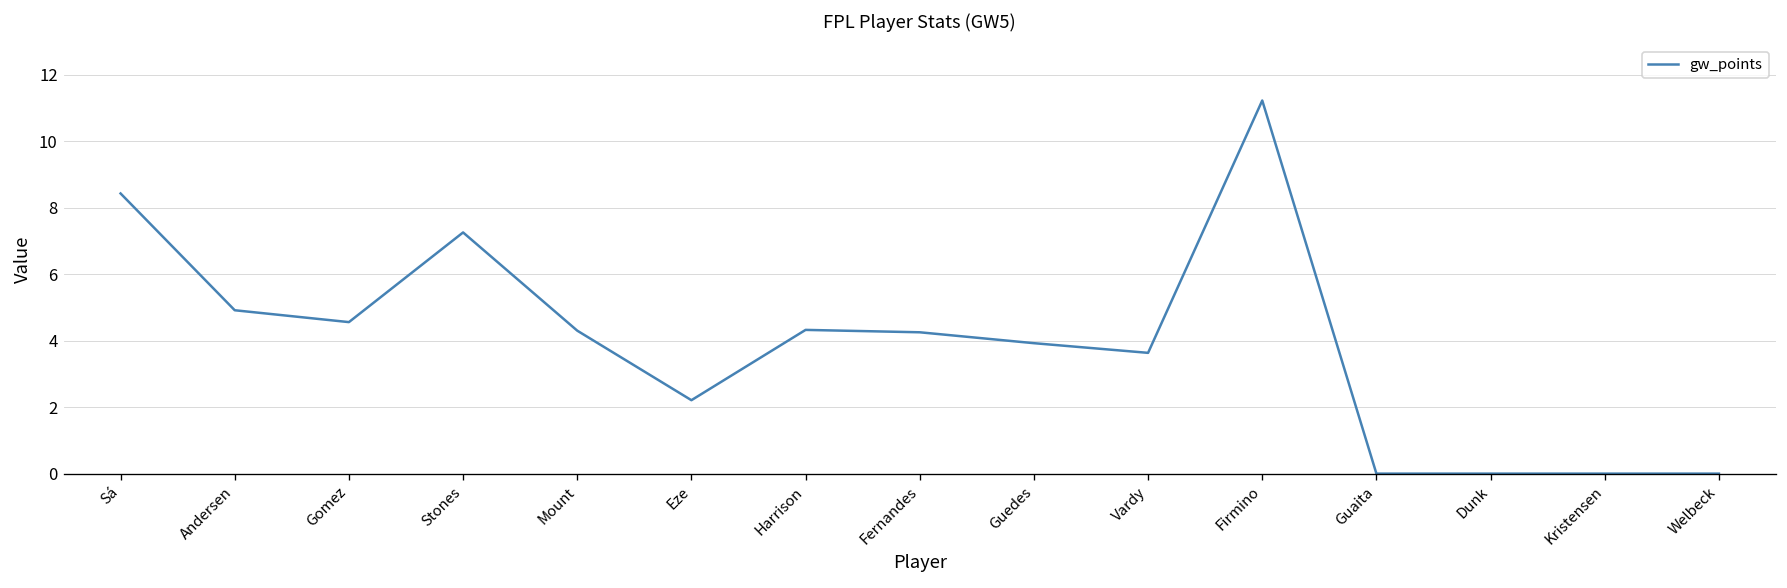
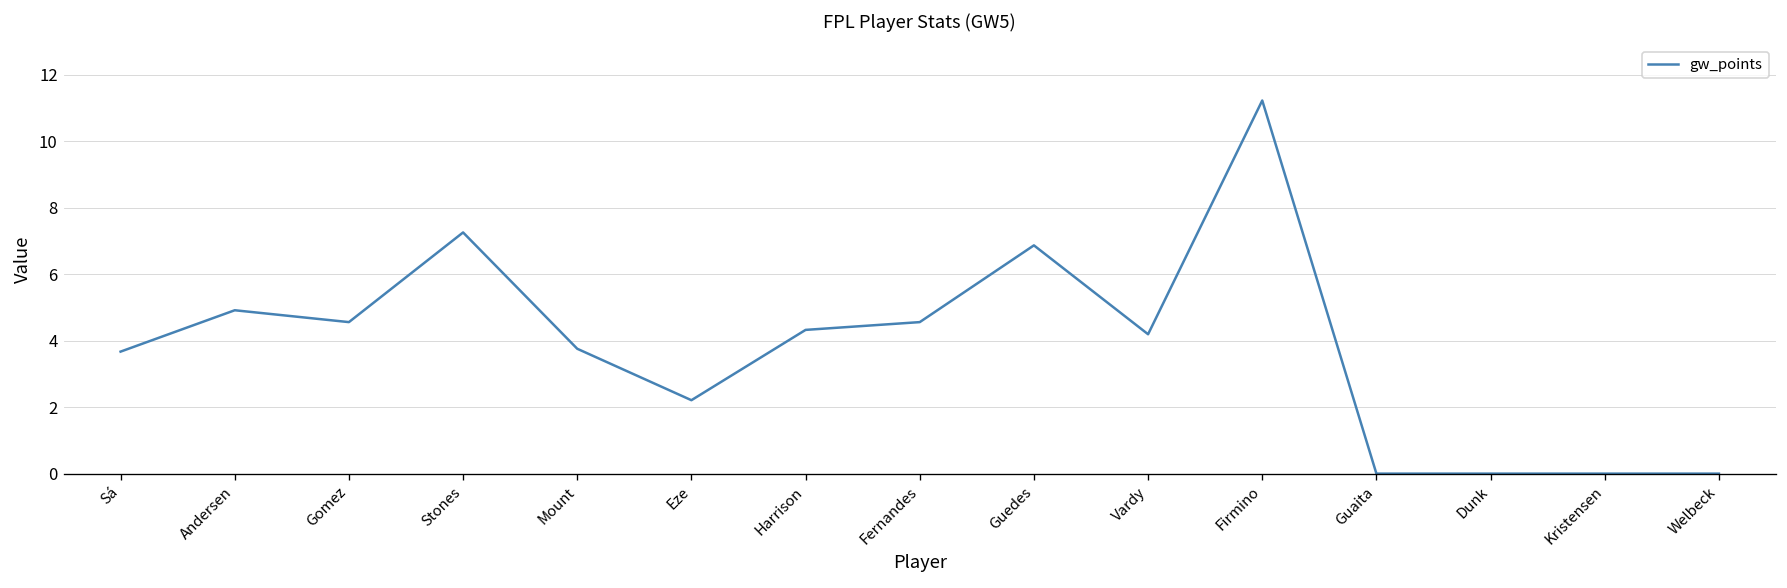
Sá: 8.4 -> 3.7
Mount: 4.3 -> 3.8
Fernandes: 4.3 -> 4.6
Guedes: 3.9 -> 6.9
Vardy: 3.6 -> 4.2
